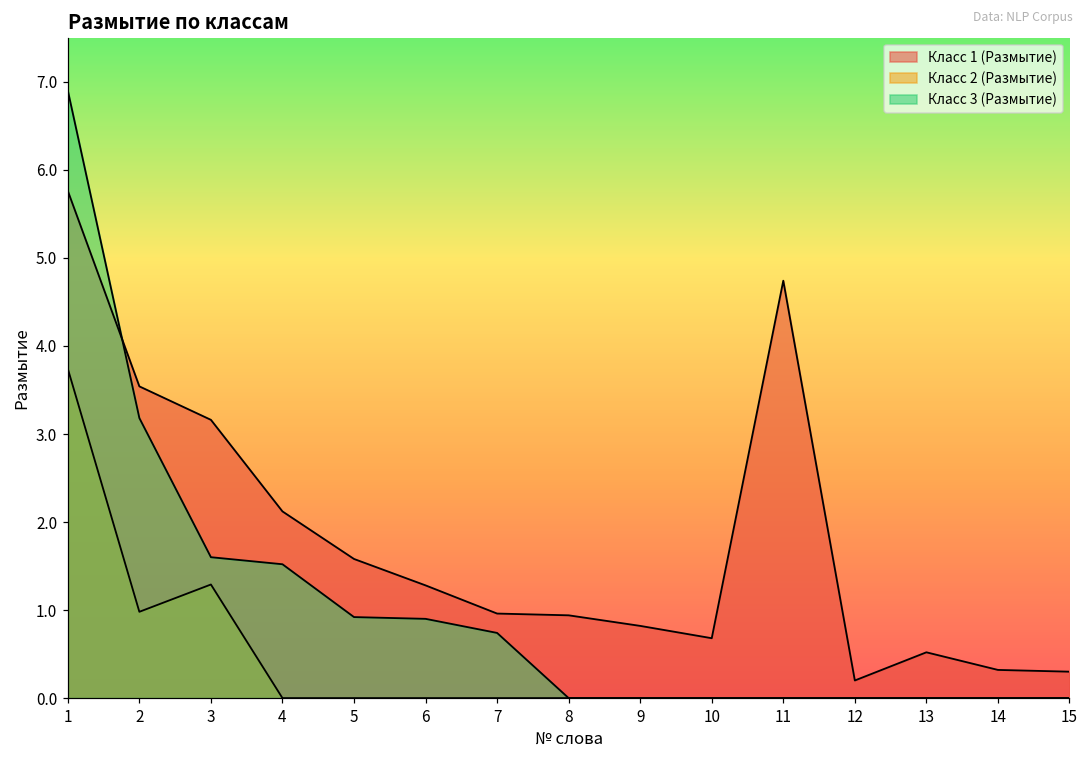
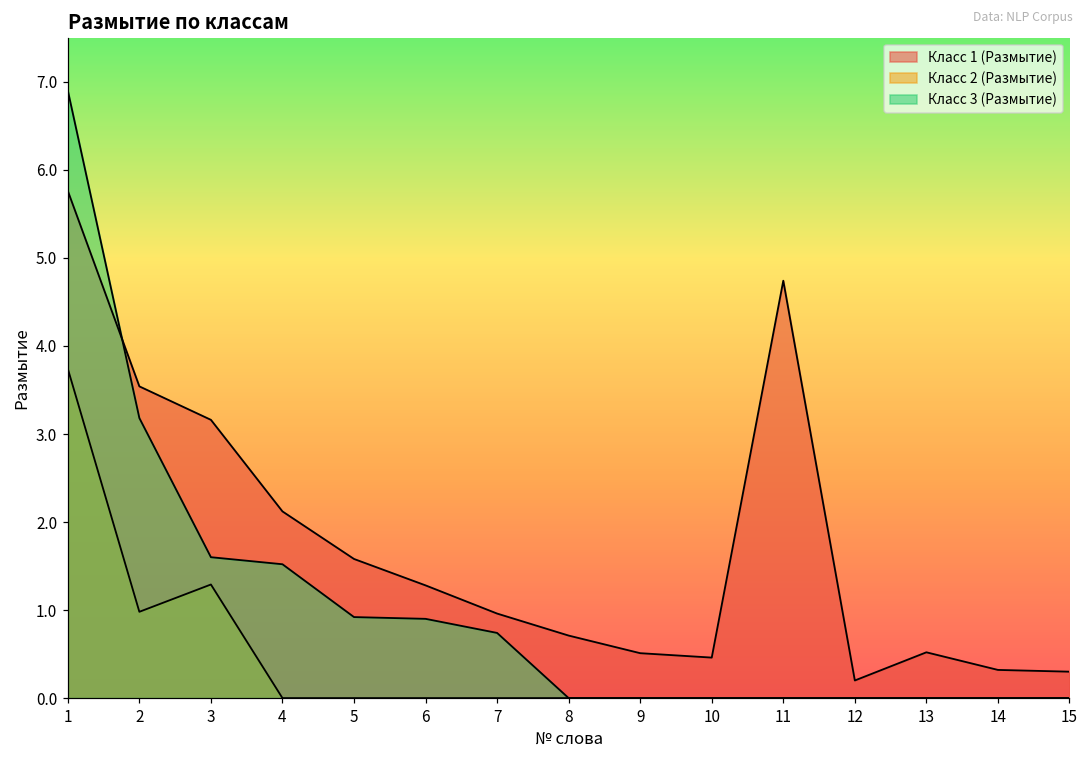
Класс 1 (Размытие), 8: 0.9 -> 0.7
Класс 1 (Размытие), 9: 0.8 -> 0.5
Класс 1 (Размытие), 10: 0.7 -> 0.5
